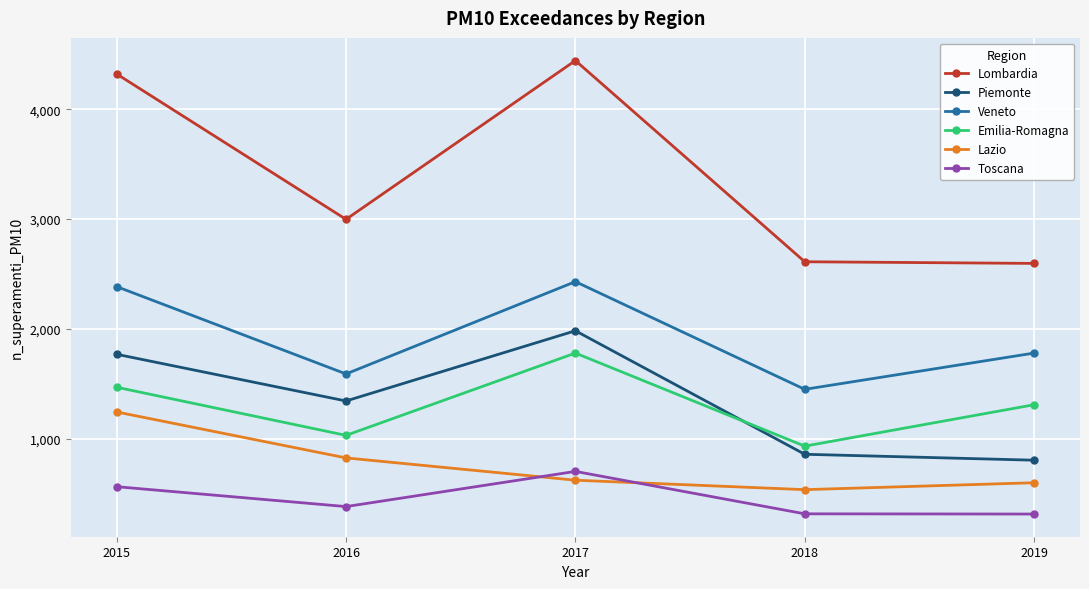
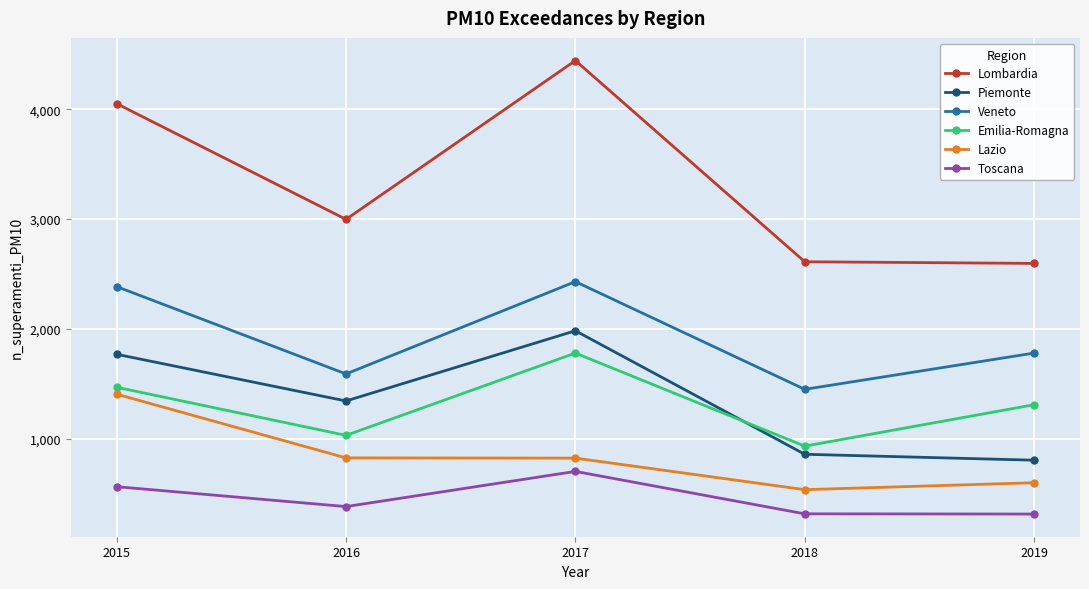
Lombardia, 2015: 4,320 -> 4,050
Lazio, 2015: 1,250 -> 1,410
Lazio, 2017: 620 -> 830
